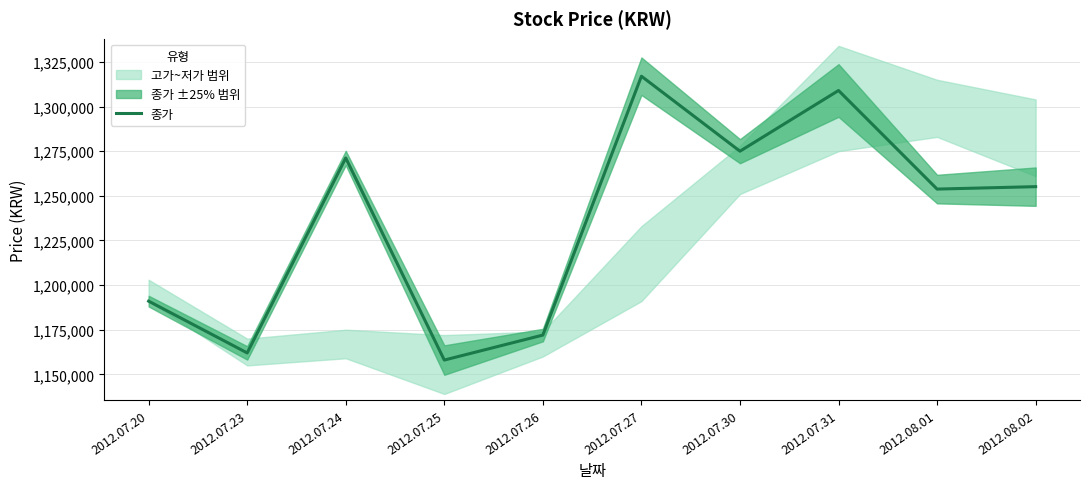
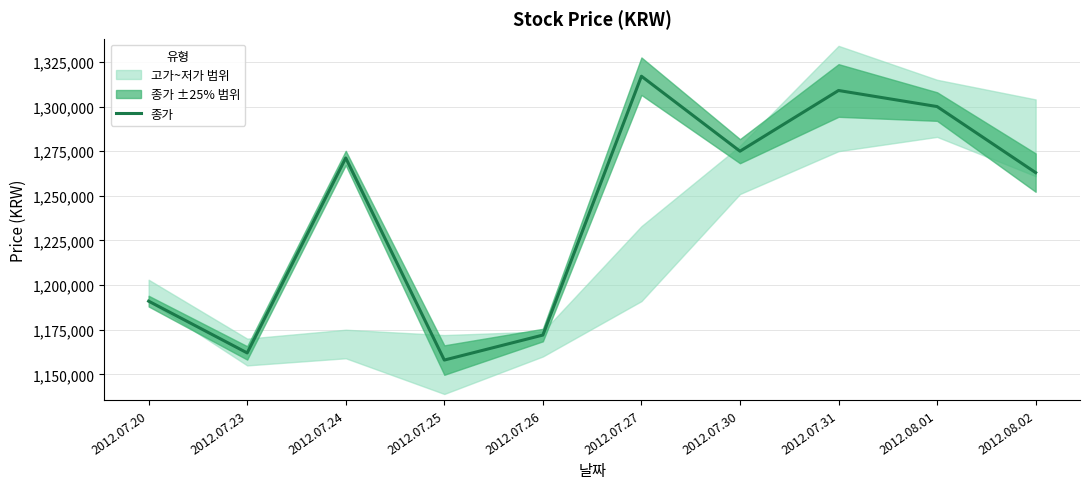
종가, 2012.08.01: 1,254,000 -> 1,300,000
종가, 2012.08.02: 1,255,000 -> 1,263,000
